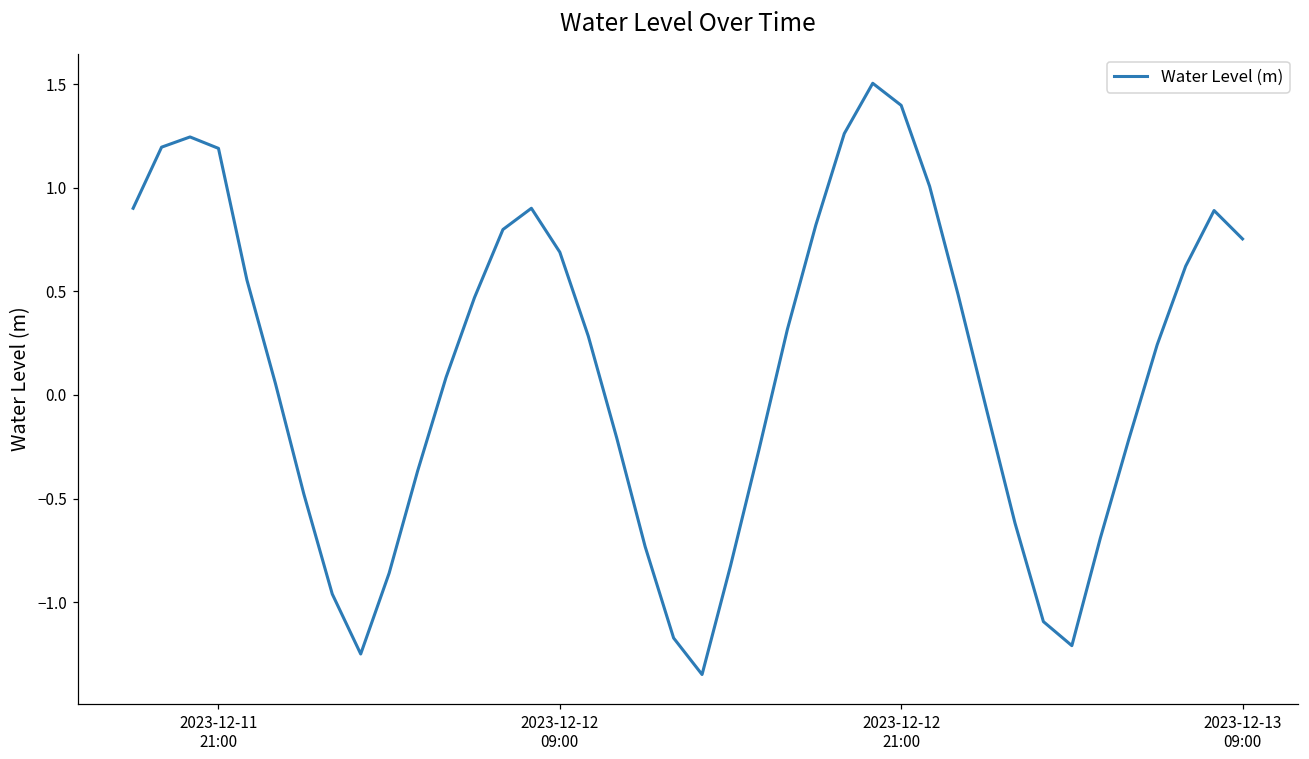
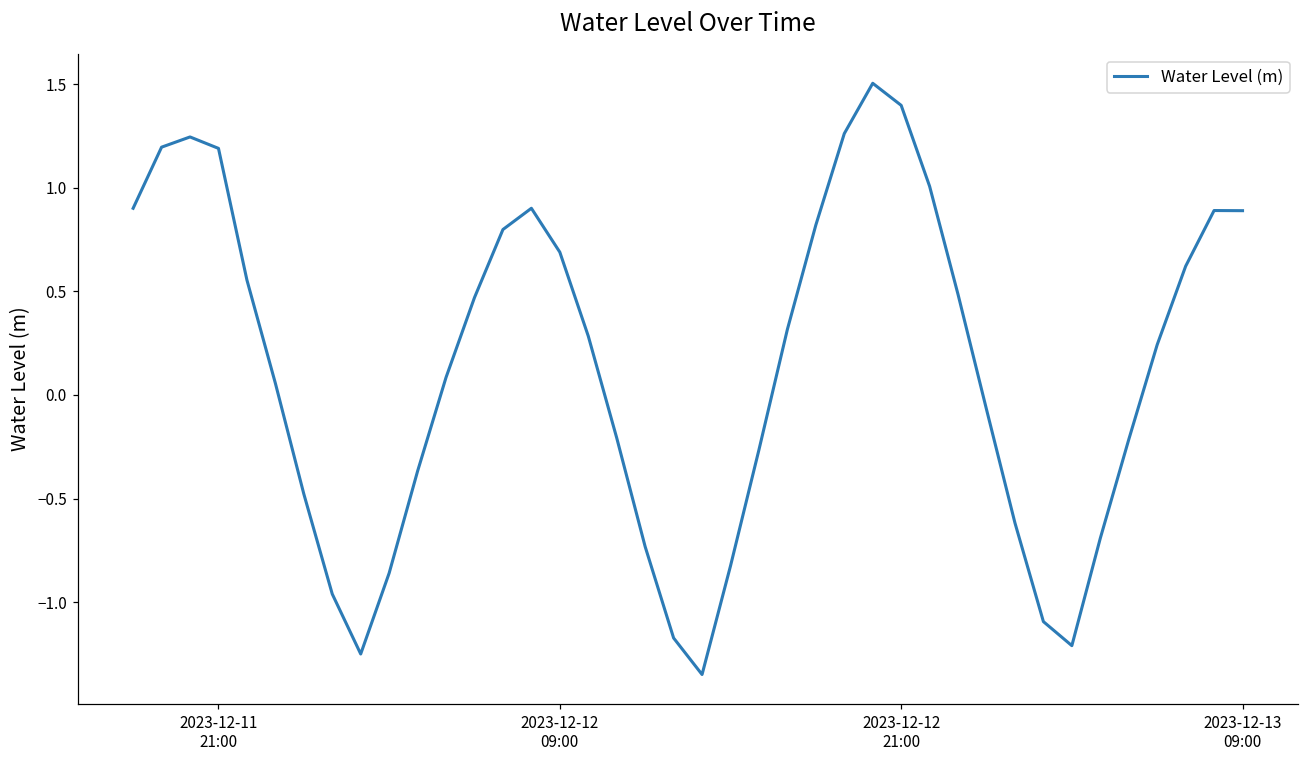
2023-12-13 09:00: 0.75 -> 0.89
